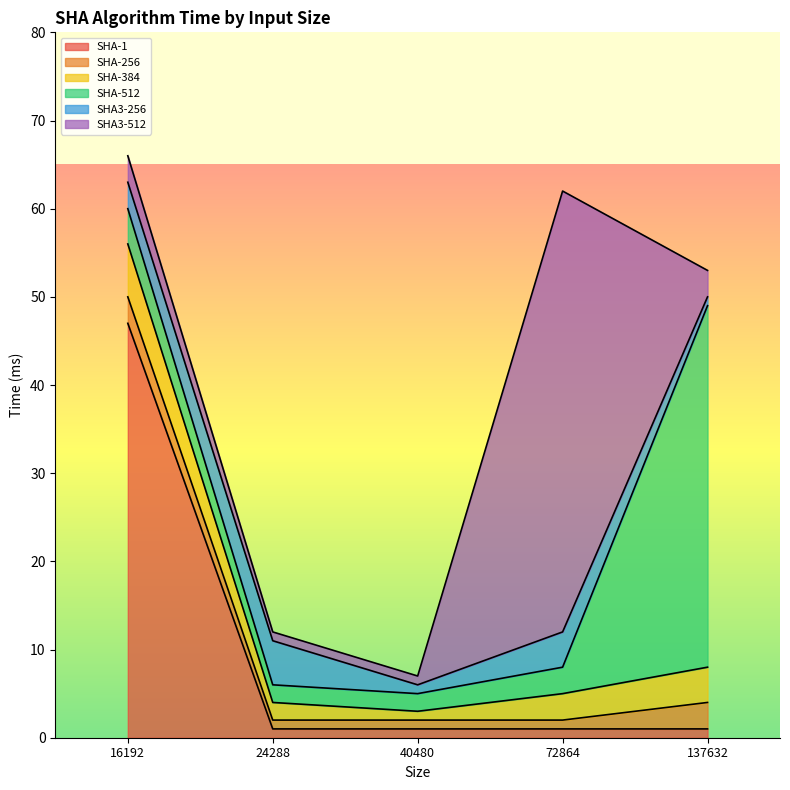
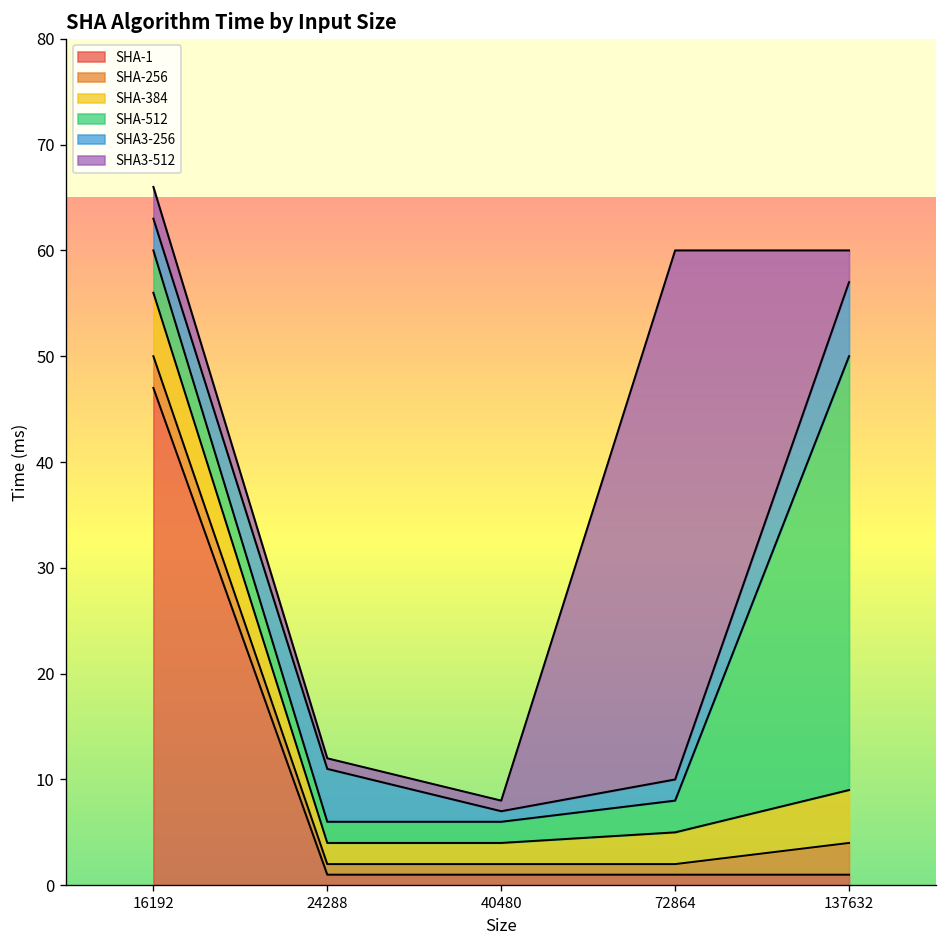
SHA-384, 40480: 1 -> 2
SHA3-256, 72864: 4 -> 2
SHA-384, 137632: 4 -> 5
SHA3-256, 137632: 1 -> 7
